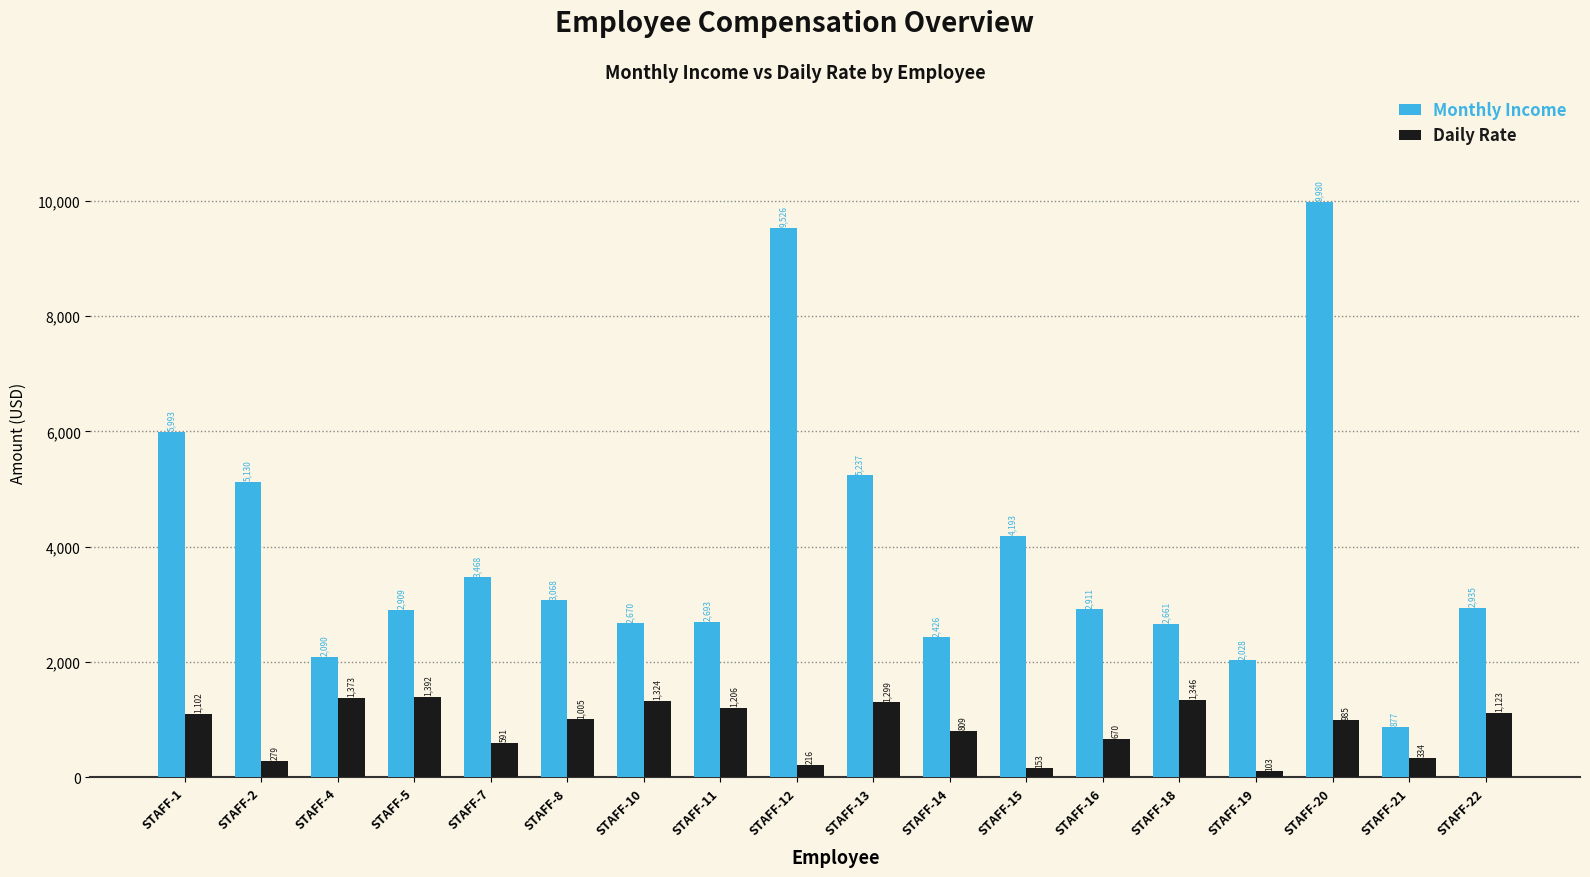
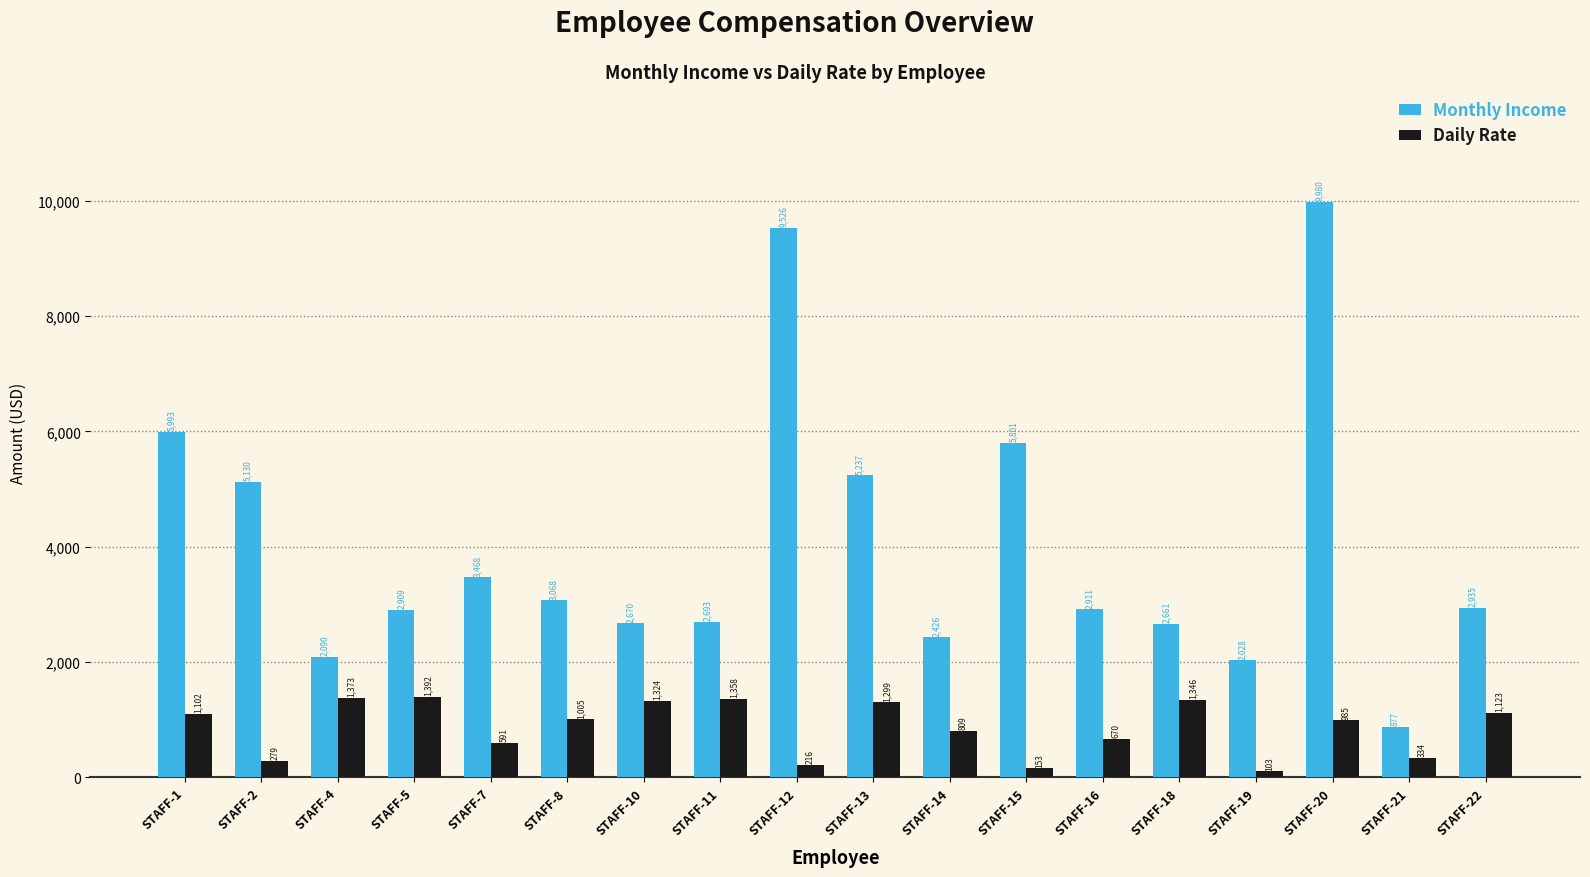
Daily Rate, STAFF-11: 1,206 -> 1,358
Monthly Income, STAFF-15: 4,193 -> 5,801
